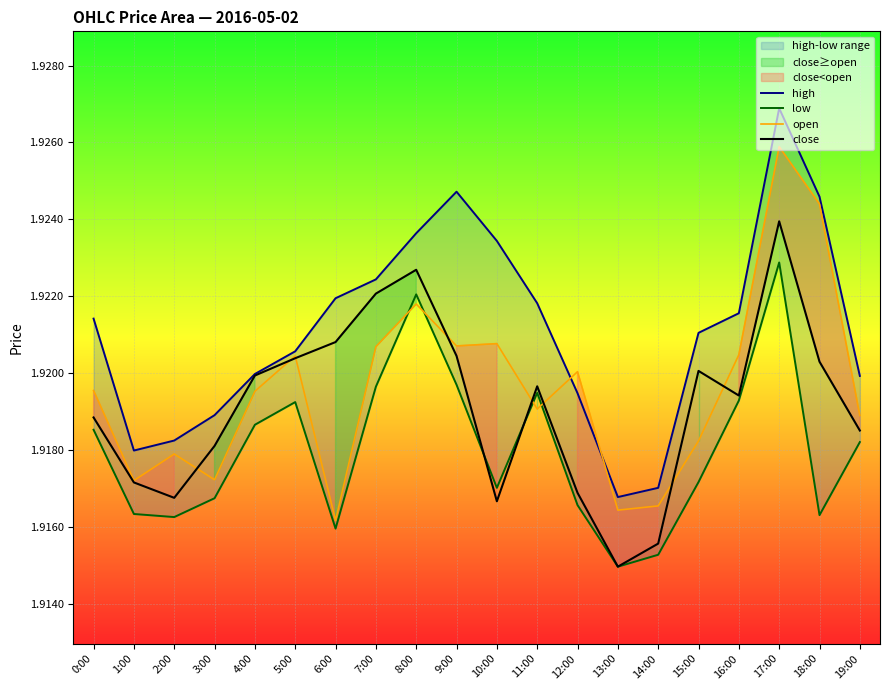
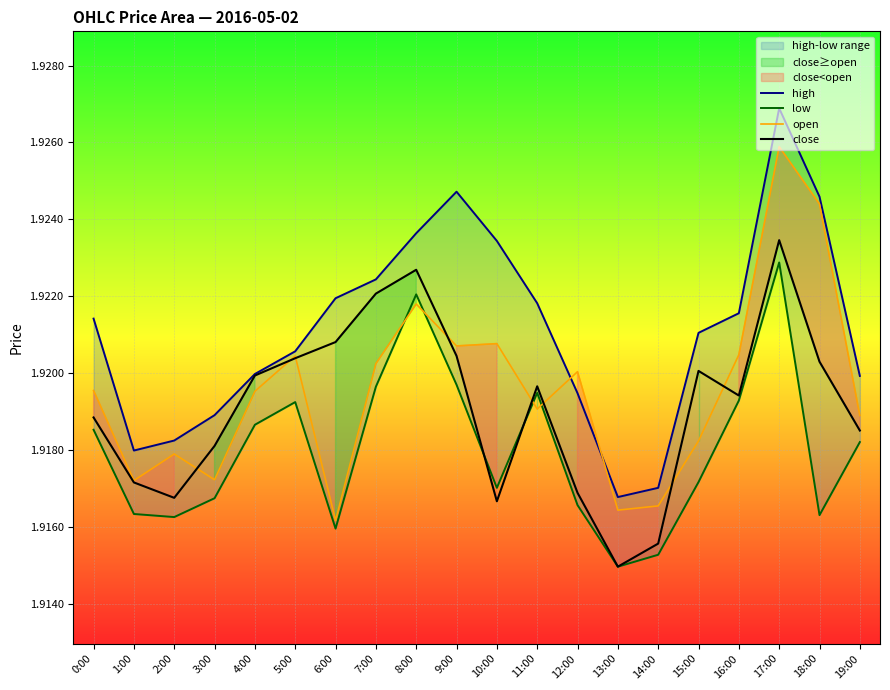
open, 7:00: 1.9207 -> 1.9203
close, 17:00: 1.9240 -> 1.9235
